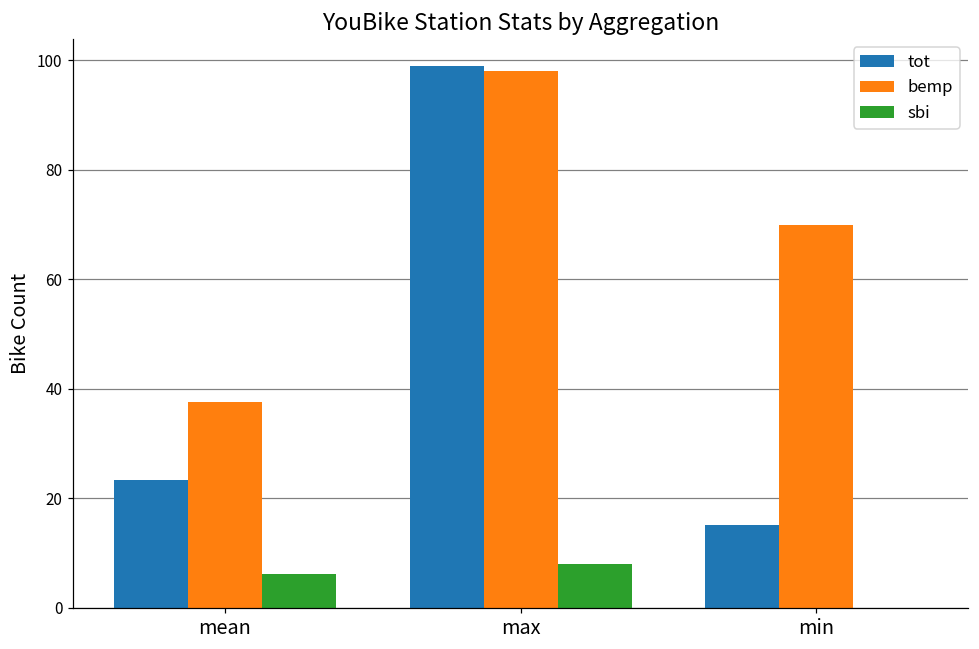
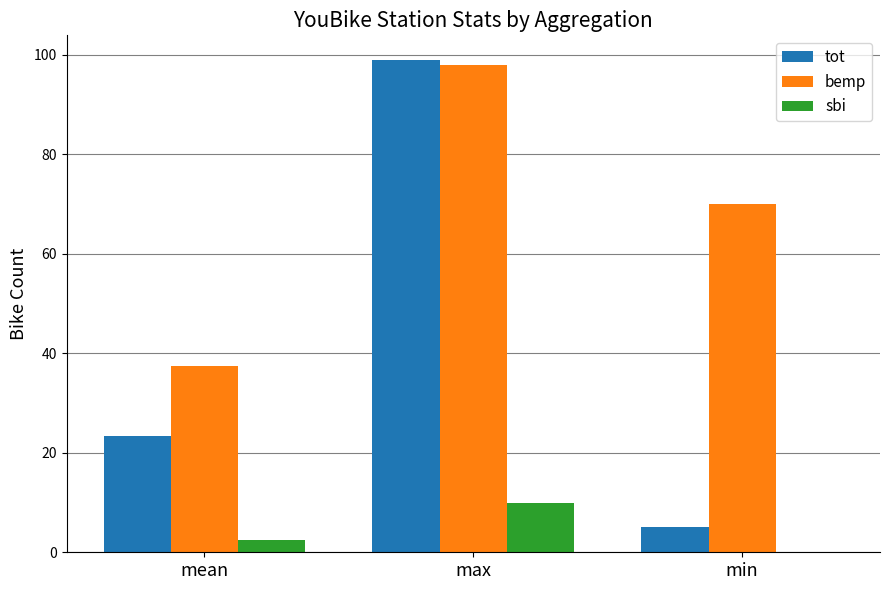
sbi, mean: 6 -> 2
sbi, max: 8 -> 10
tot, min: 15 -> 5
